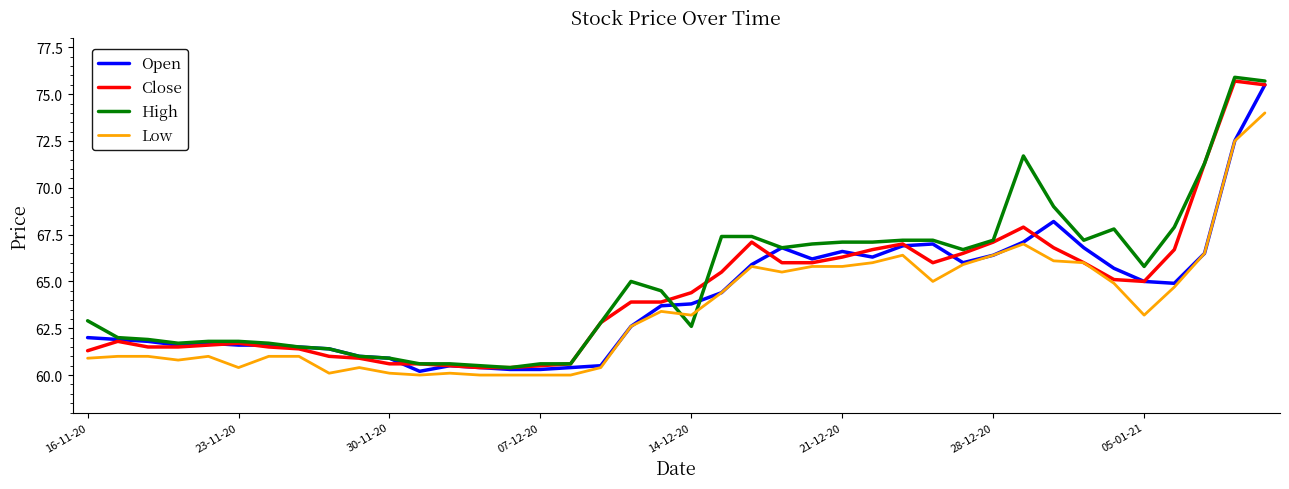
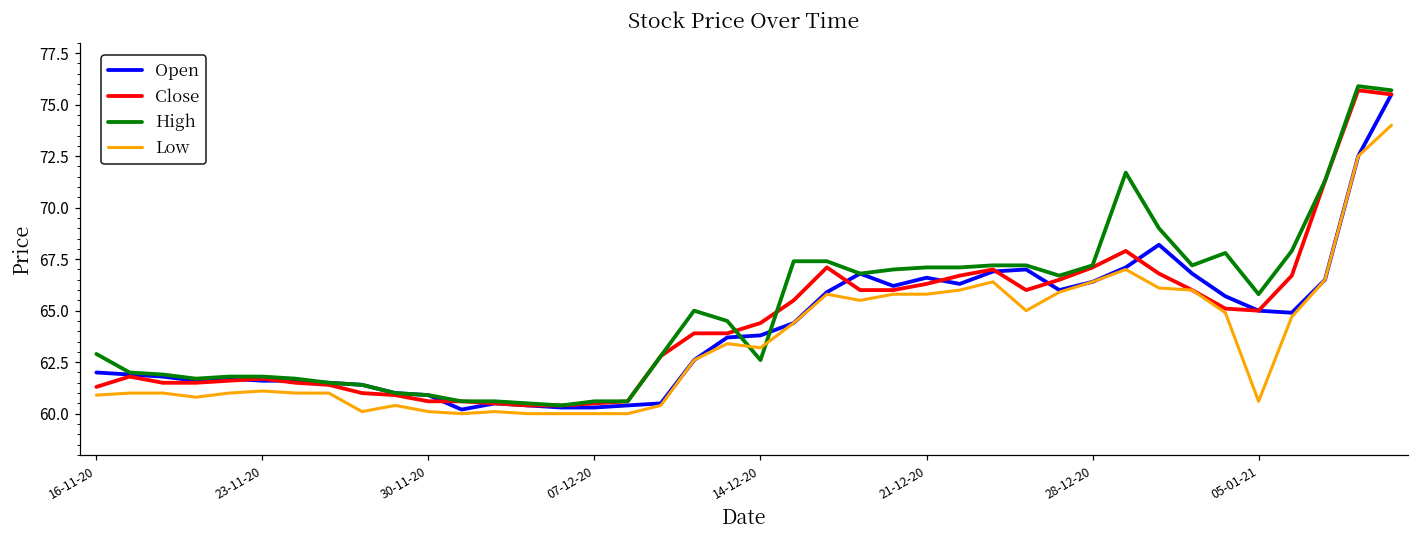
Low, 23-11-20: 60.4 -> 61.1
Low, 05-01-21: 63.2 -> 60.6
